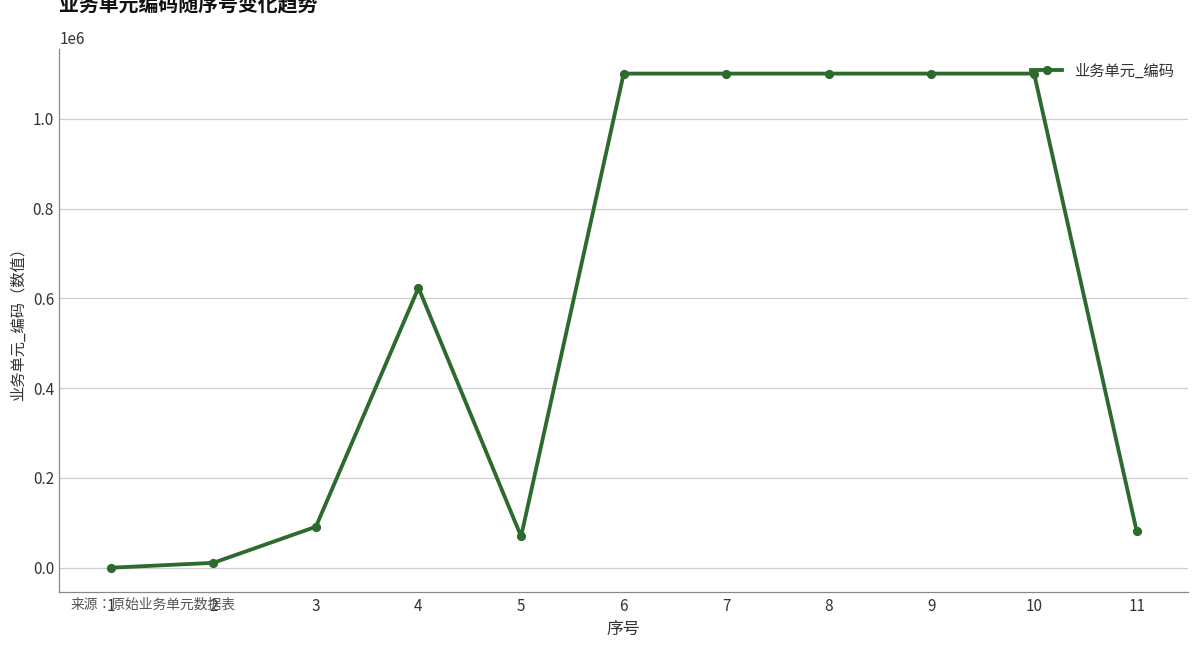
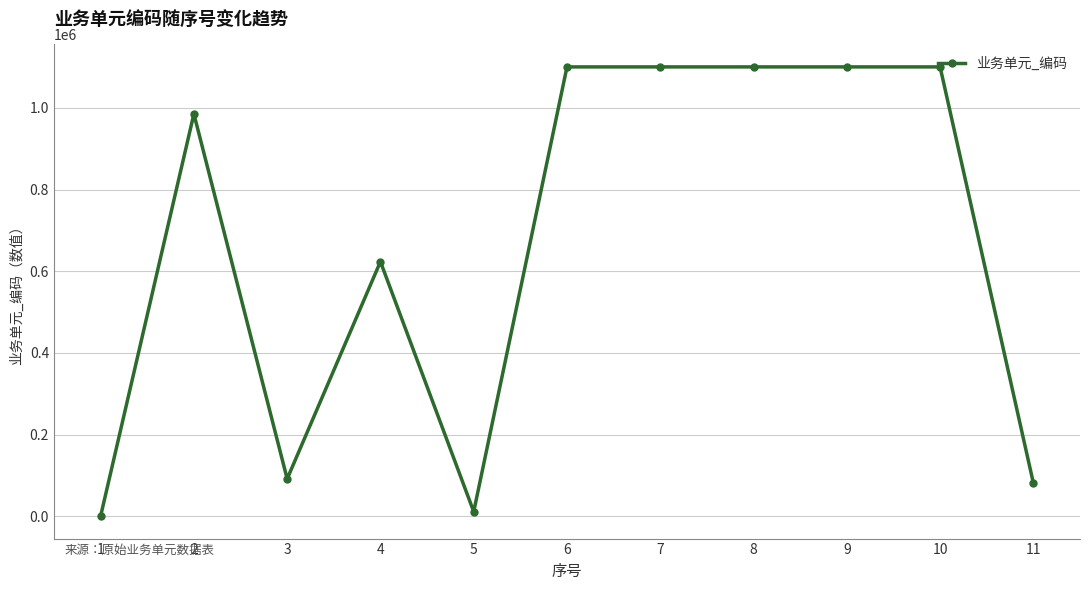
2: 10000 -> 990000
5: 70000 -> 10000
